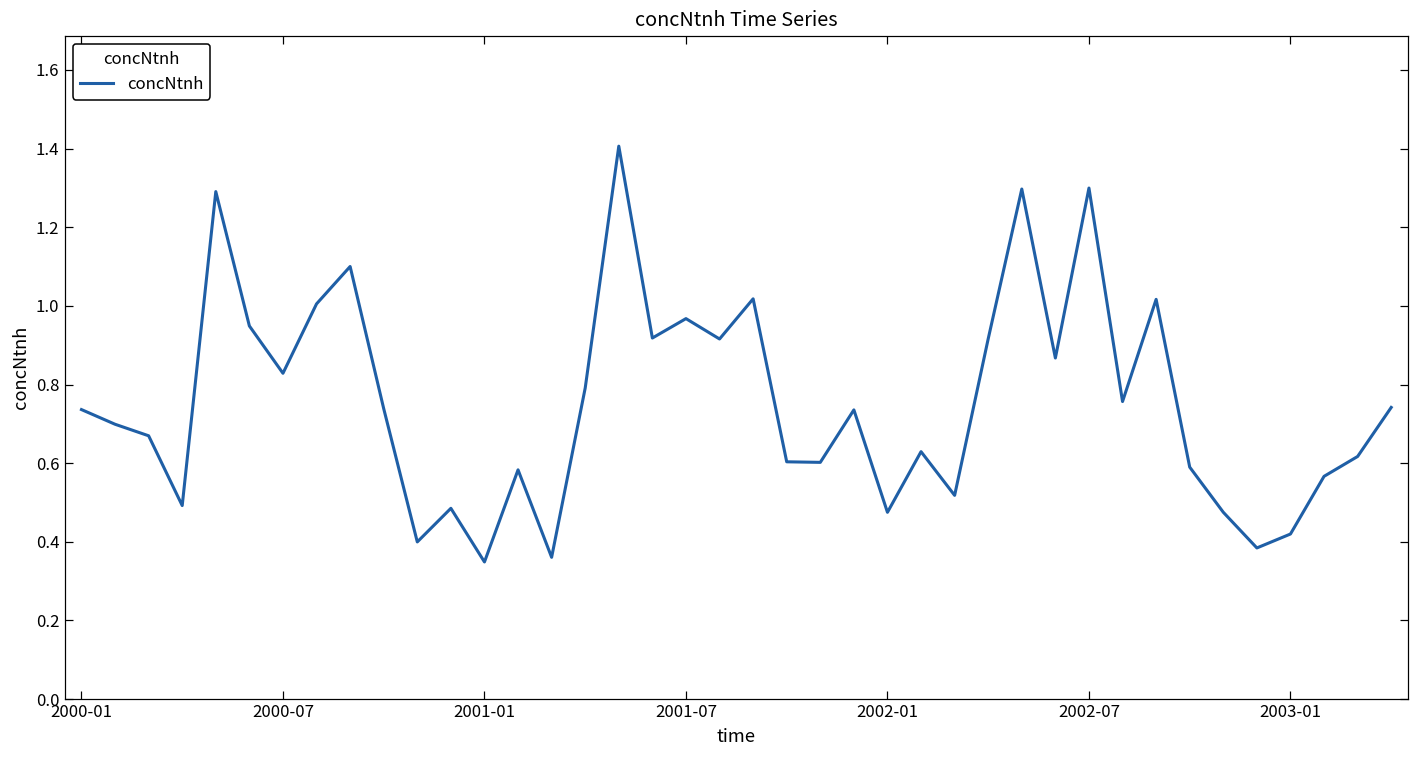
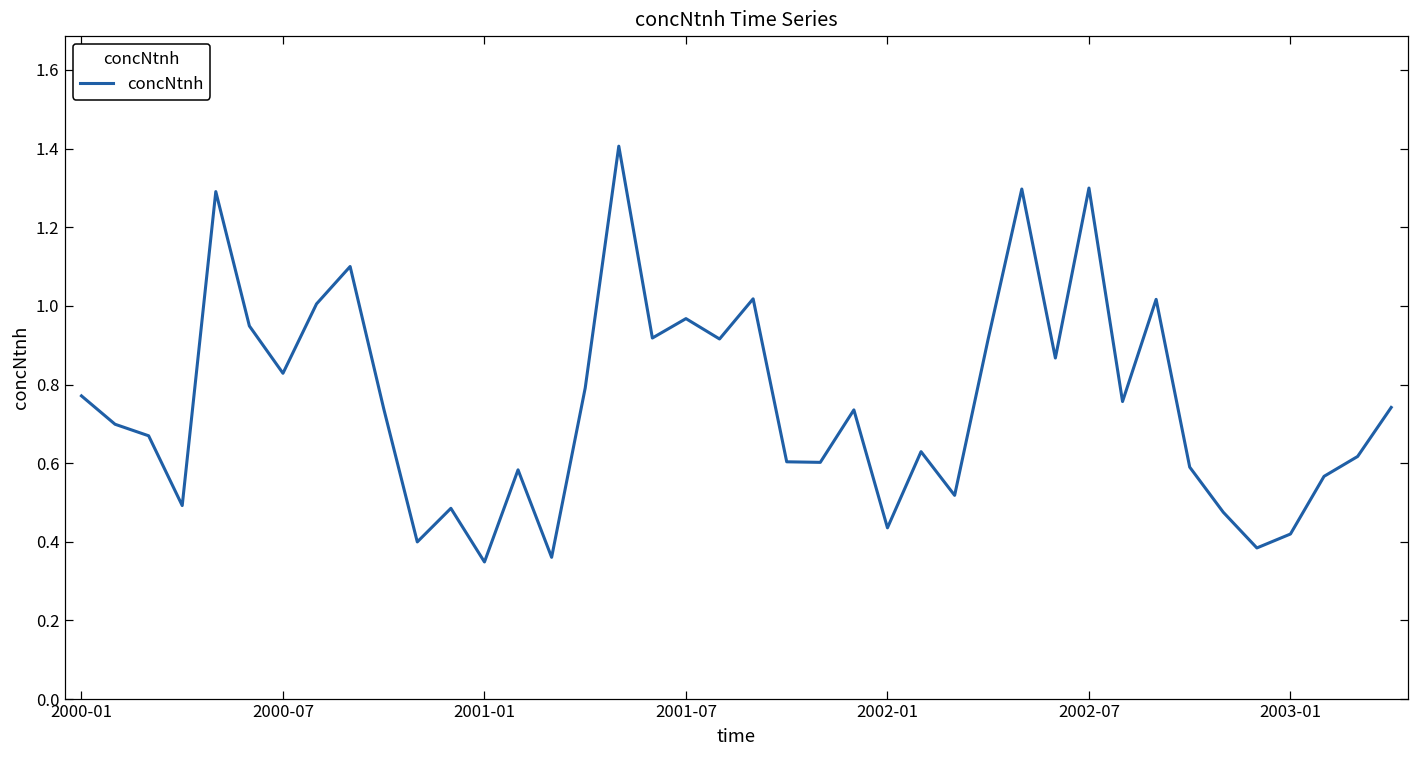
2000-01: 0.74 -> 0.77
2002-01: 0.48 -> 0.44
